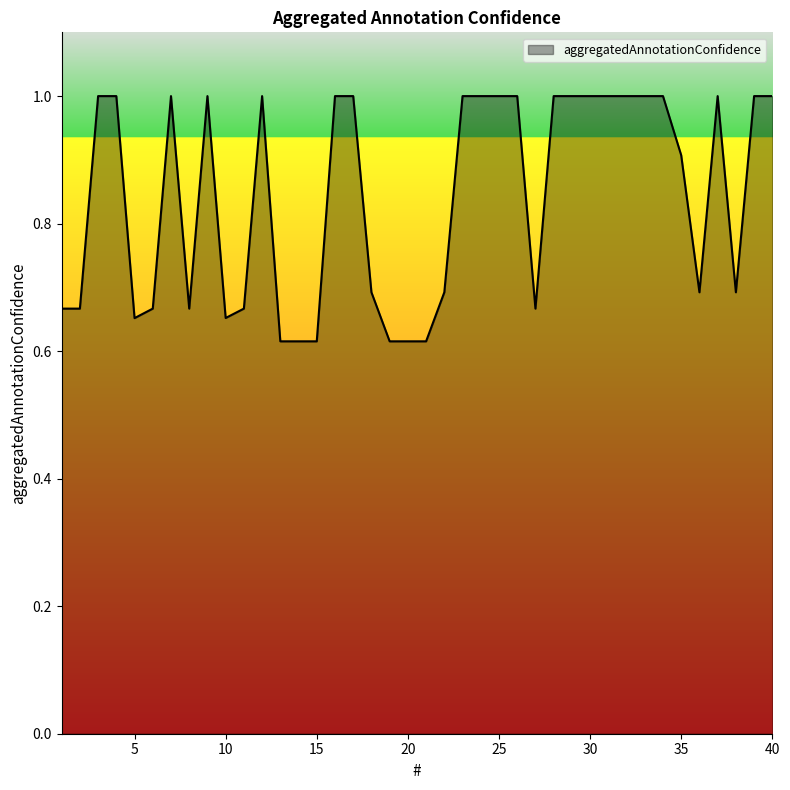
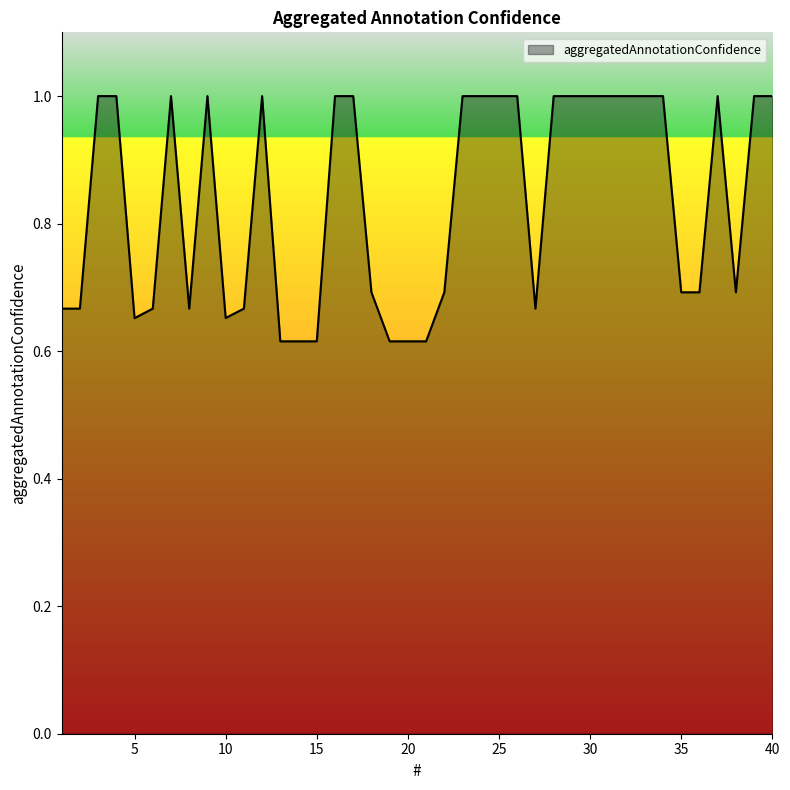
35: 0.91 -> 0.69
